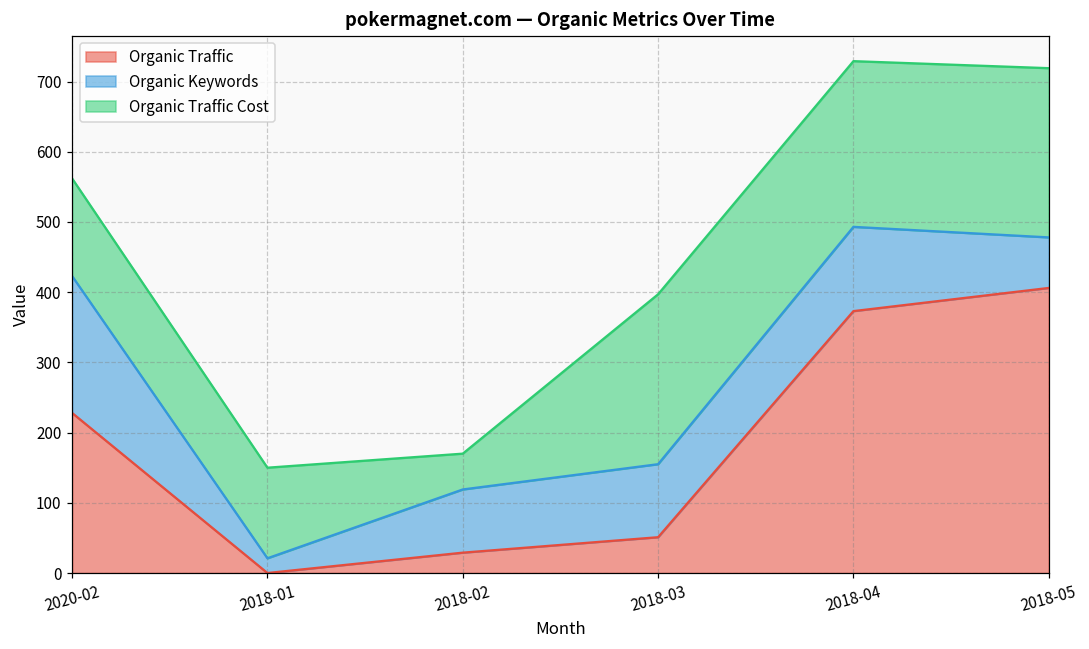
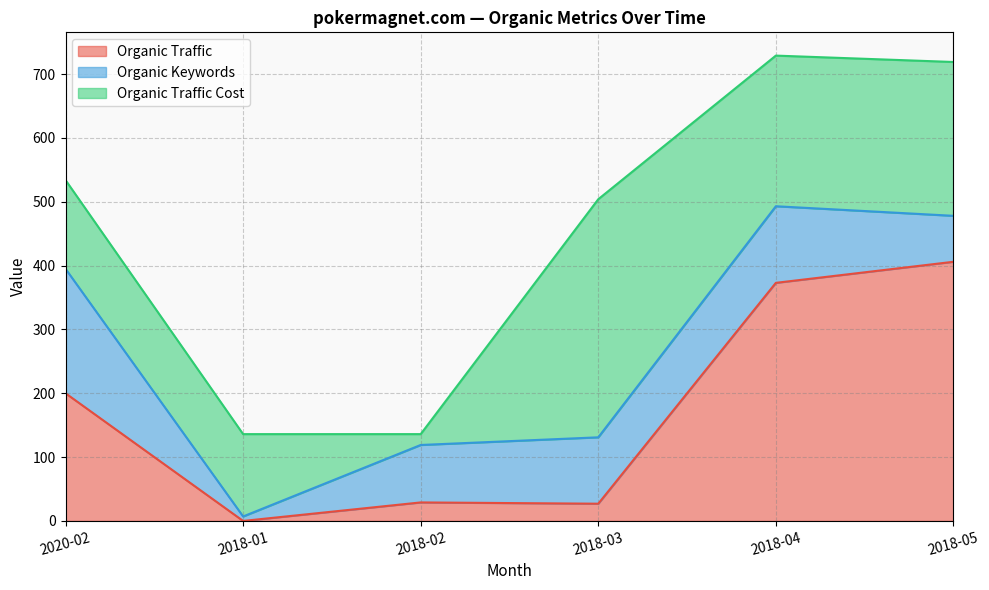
Organic Traffic, 2020-02: 230 -> 200
Organic Keywords, 2018-01: 20 -> 10
Organic Traffic Cost, 2018-02: 50 -> 20
Organic Traffic, 2018-03: 50 -> 30
Organic Traffic Cost, 2018-03: 240 -> 370
